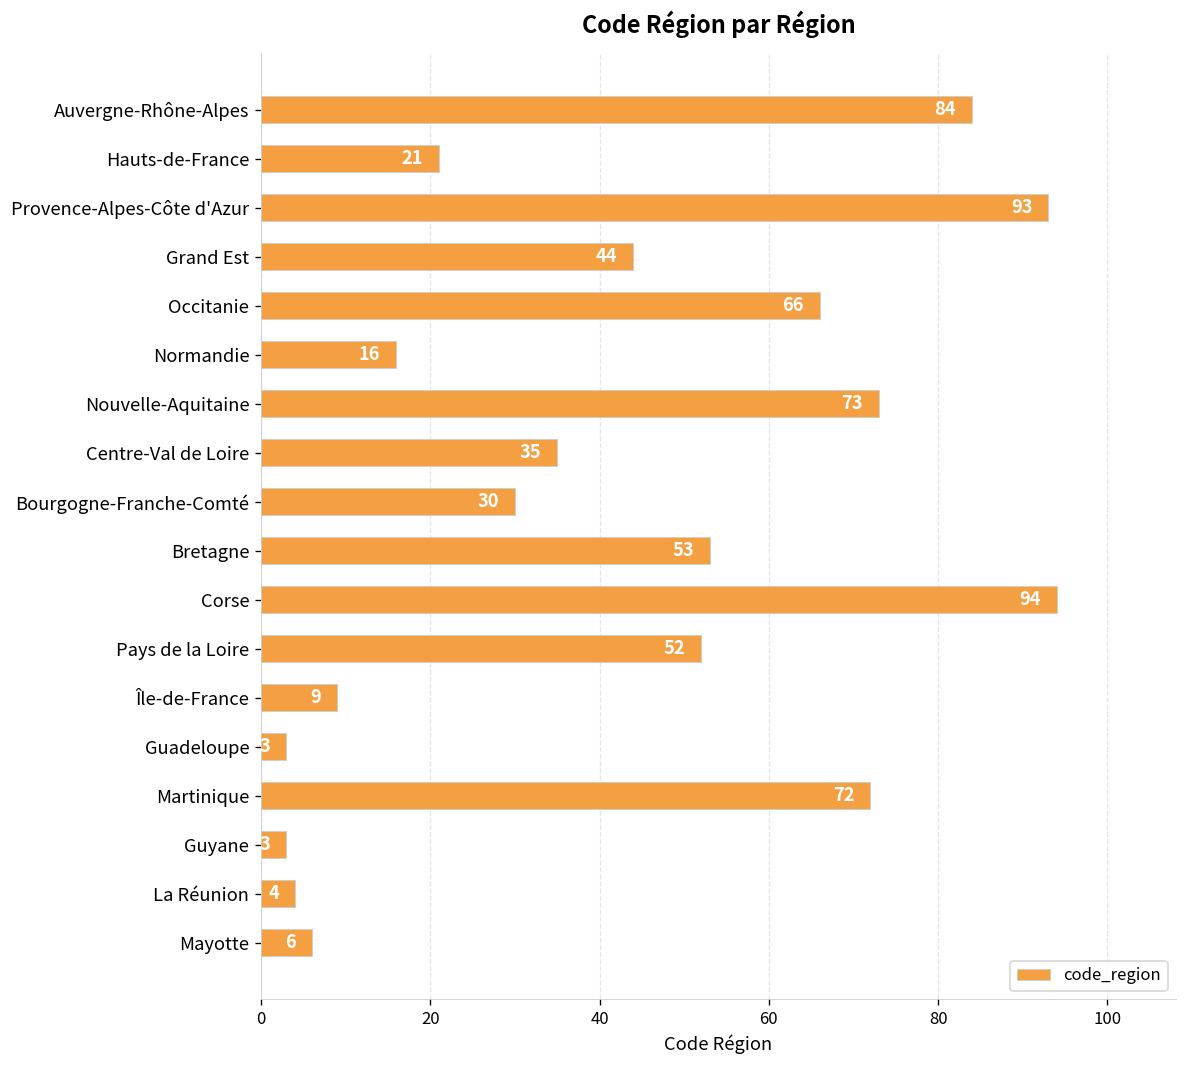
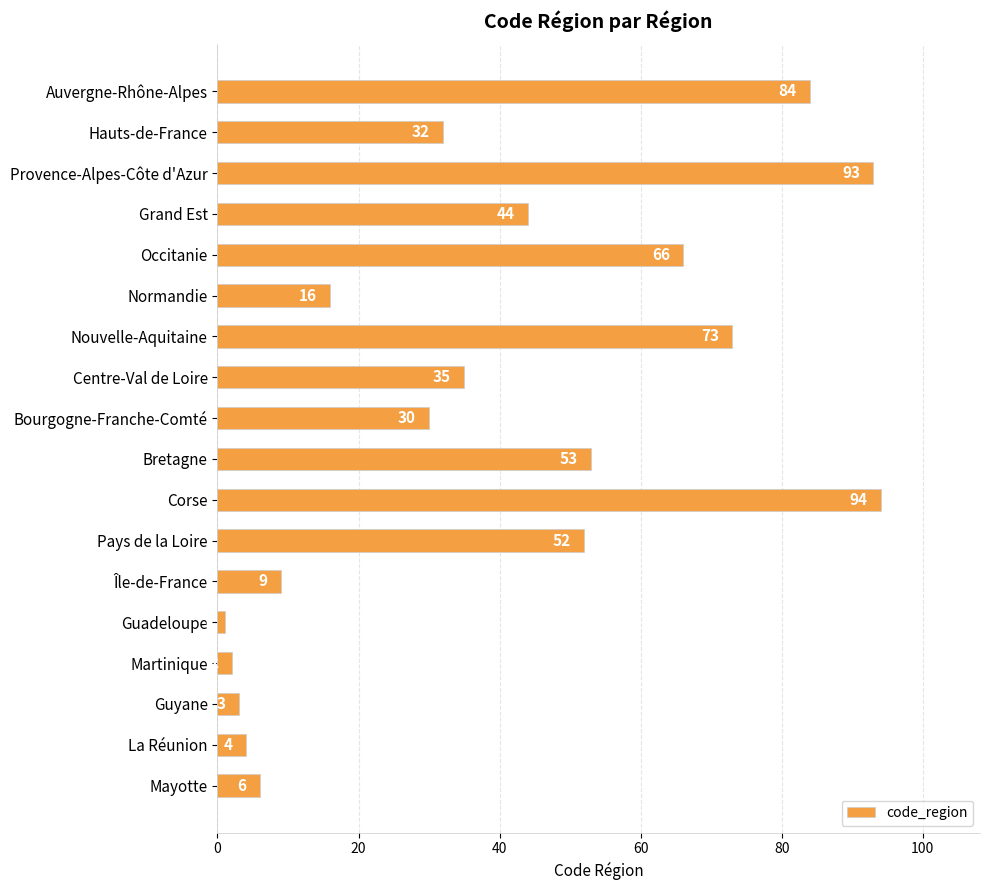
Hauts-de-France: 21 -> 32
Guadeloupe: 3 -> 1
Martinique: 72 -> 2
